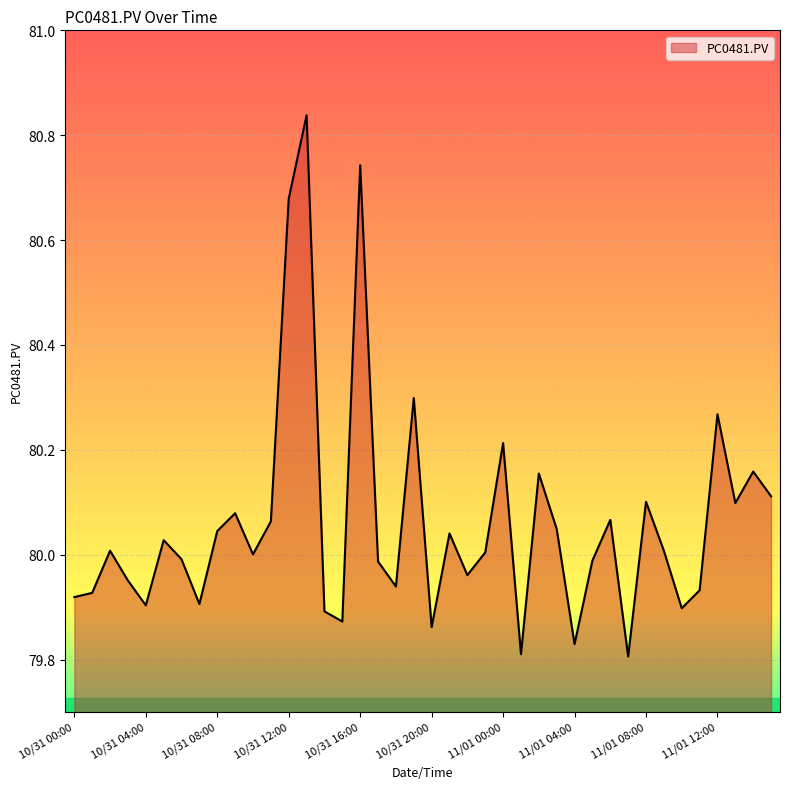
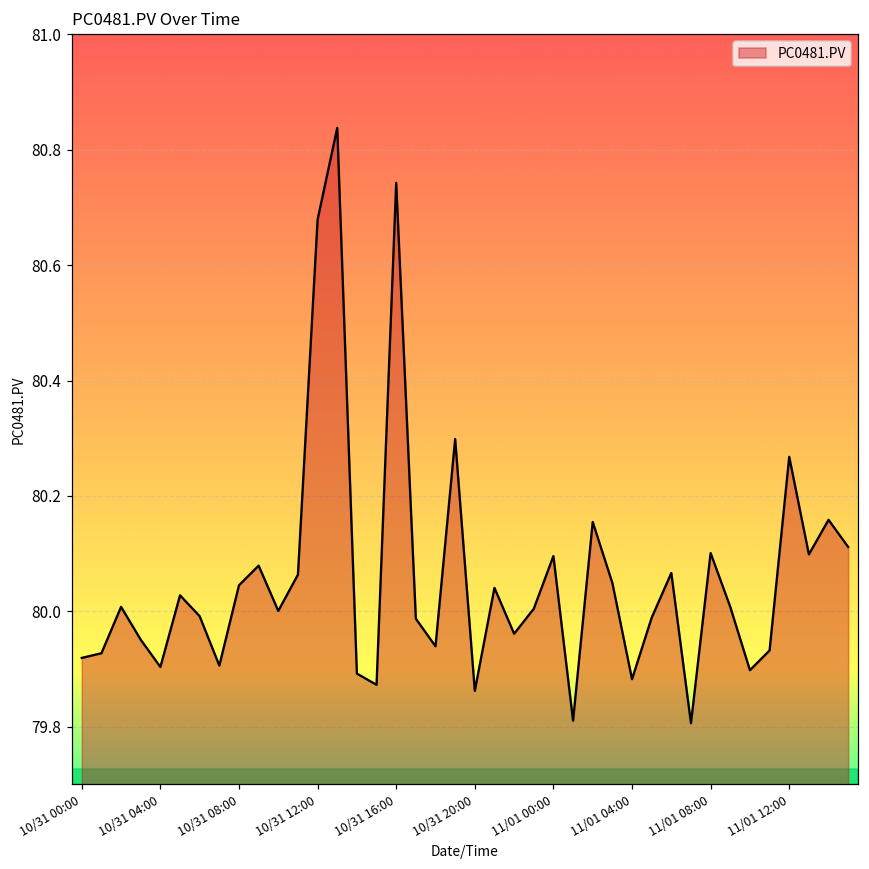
11/01 00:00: 80.21 -> 80.10
11/01 04:00: 79.83 -> 79.88
